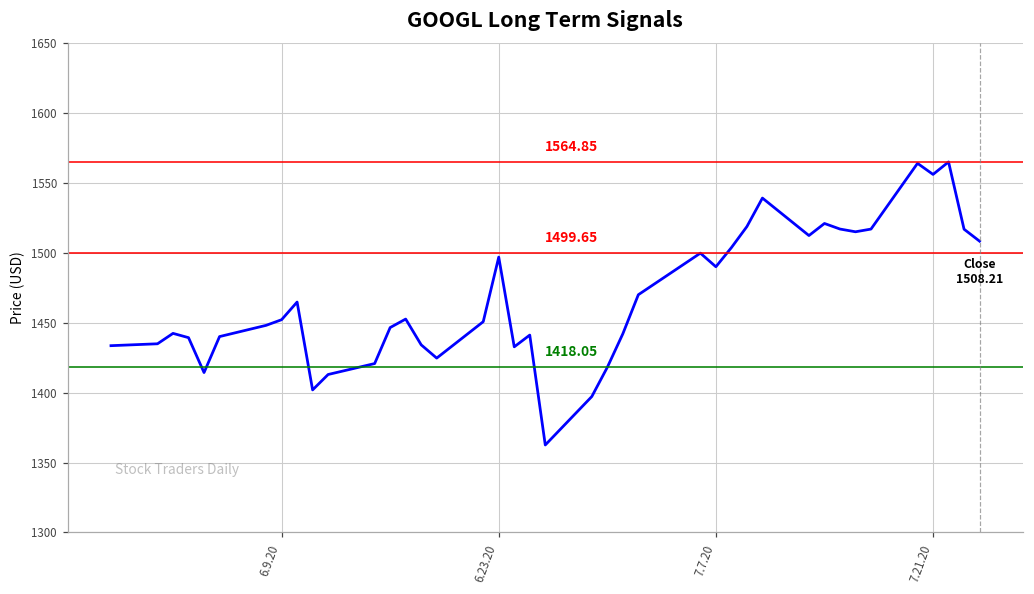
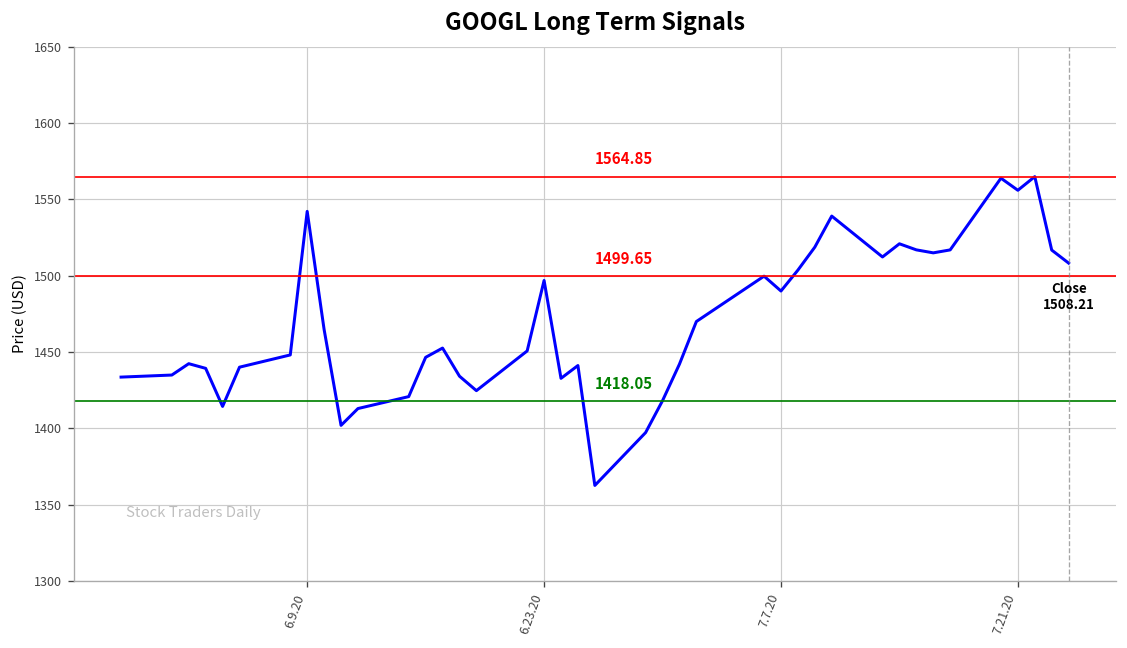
6.9.20: 1452 -> 1542
